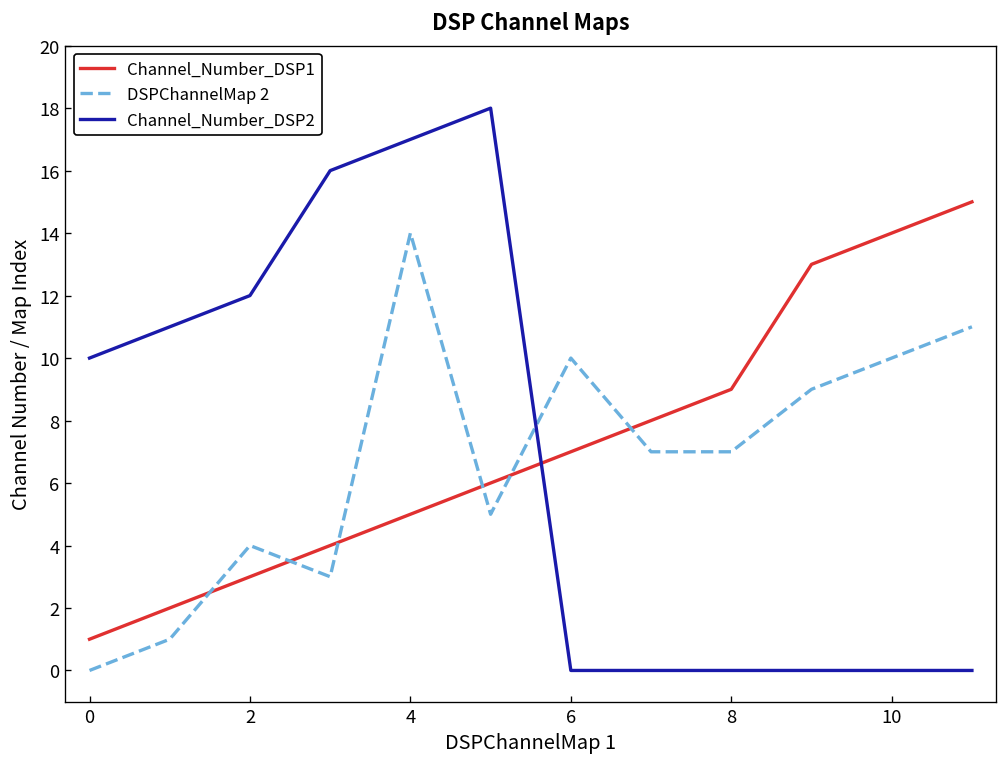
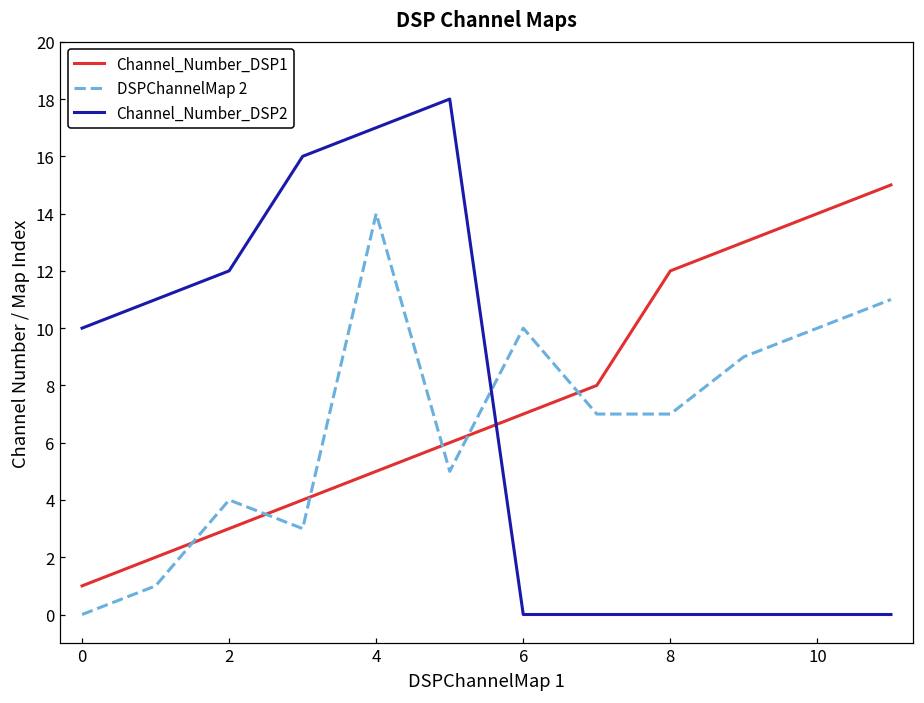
Channel_Number_DSP1, 8: 9 -> 12
